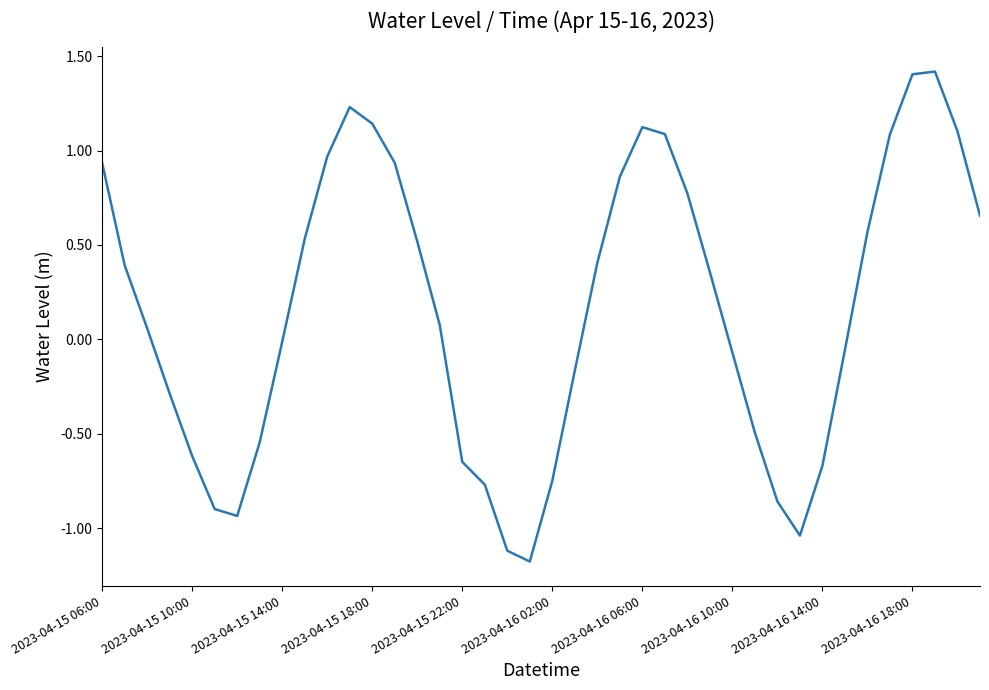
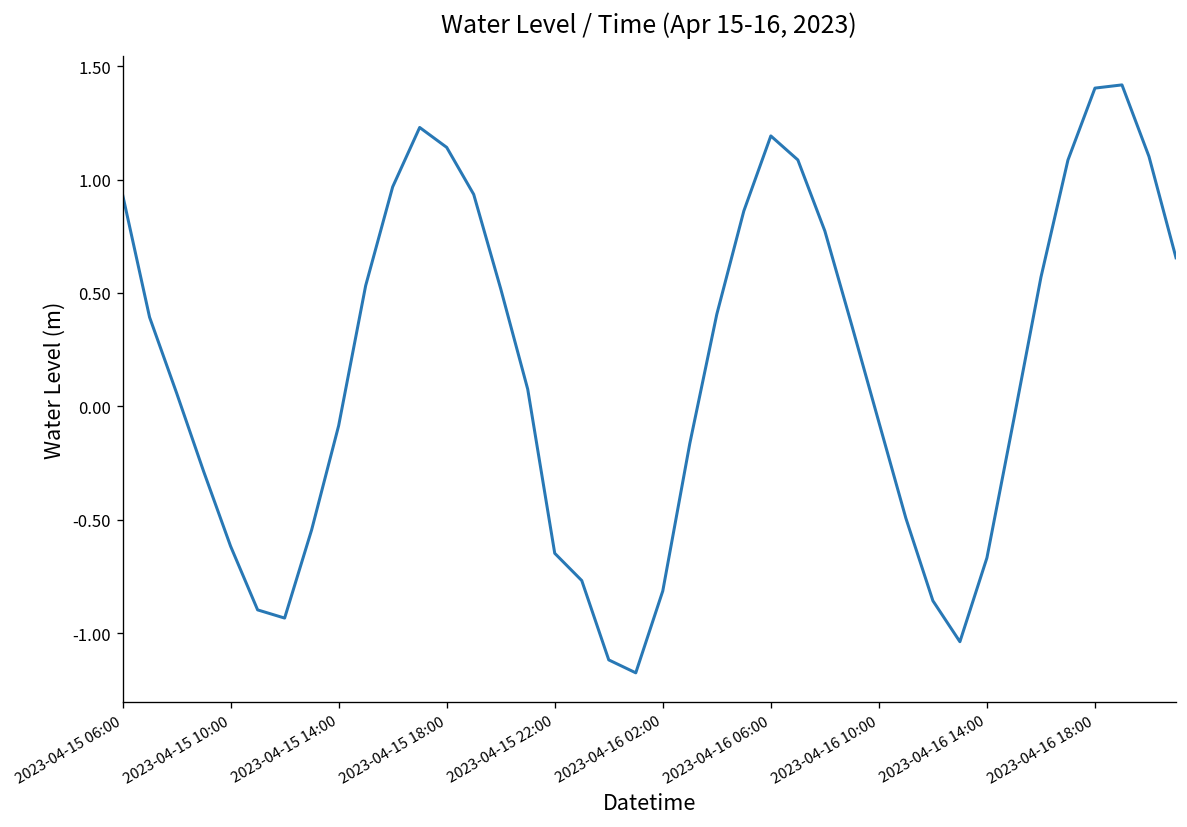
2023-04-15 14:00: -0.01 -> -0.09
2023-04-16 02:00: -0.75 -> -0.81
2023-04-16 06:00: 1.12 -> 1.19
